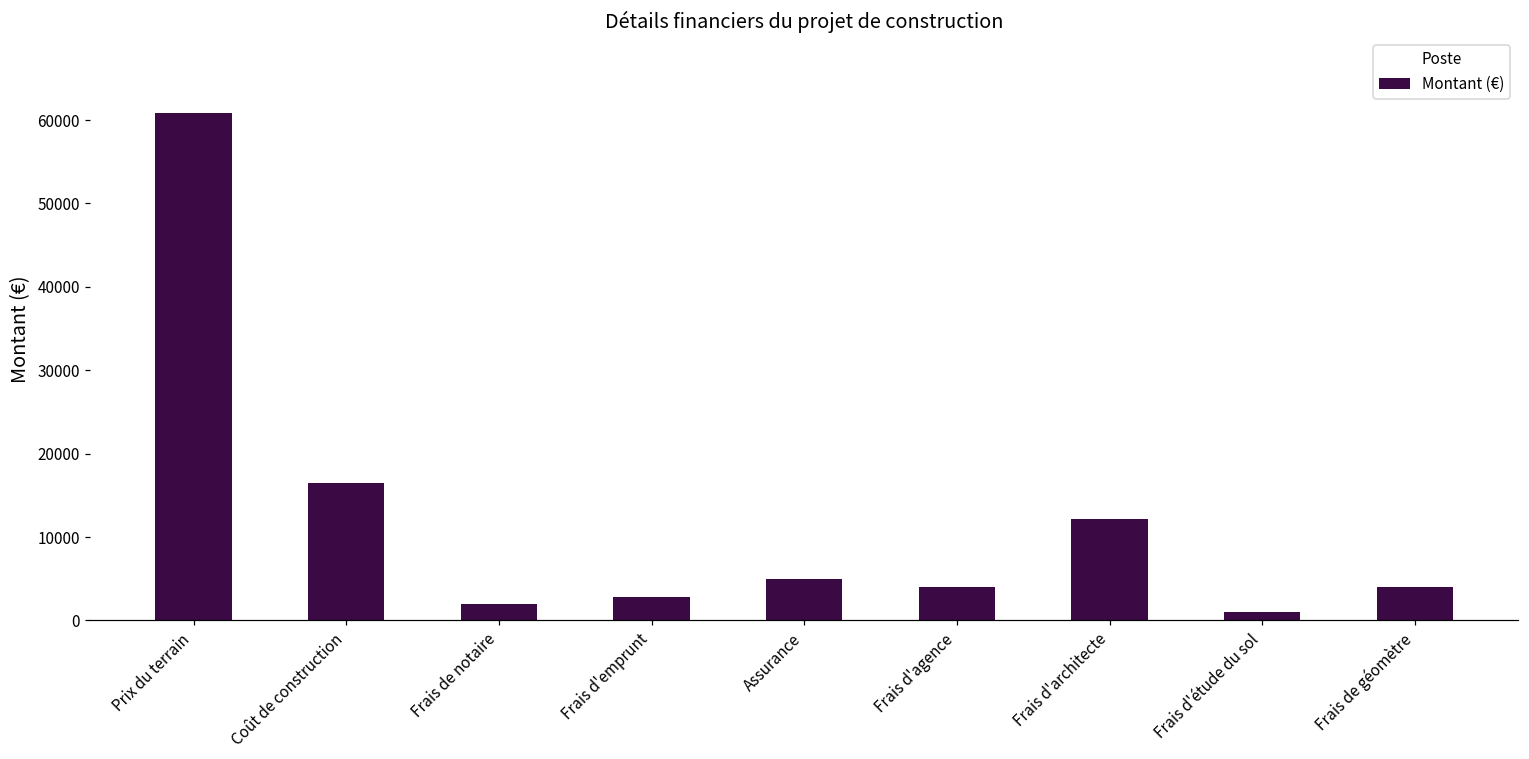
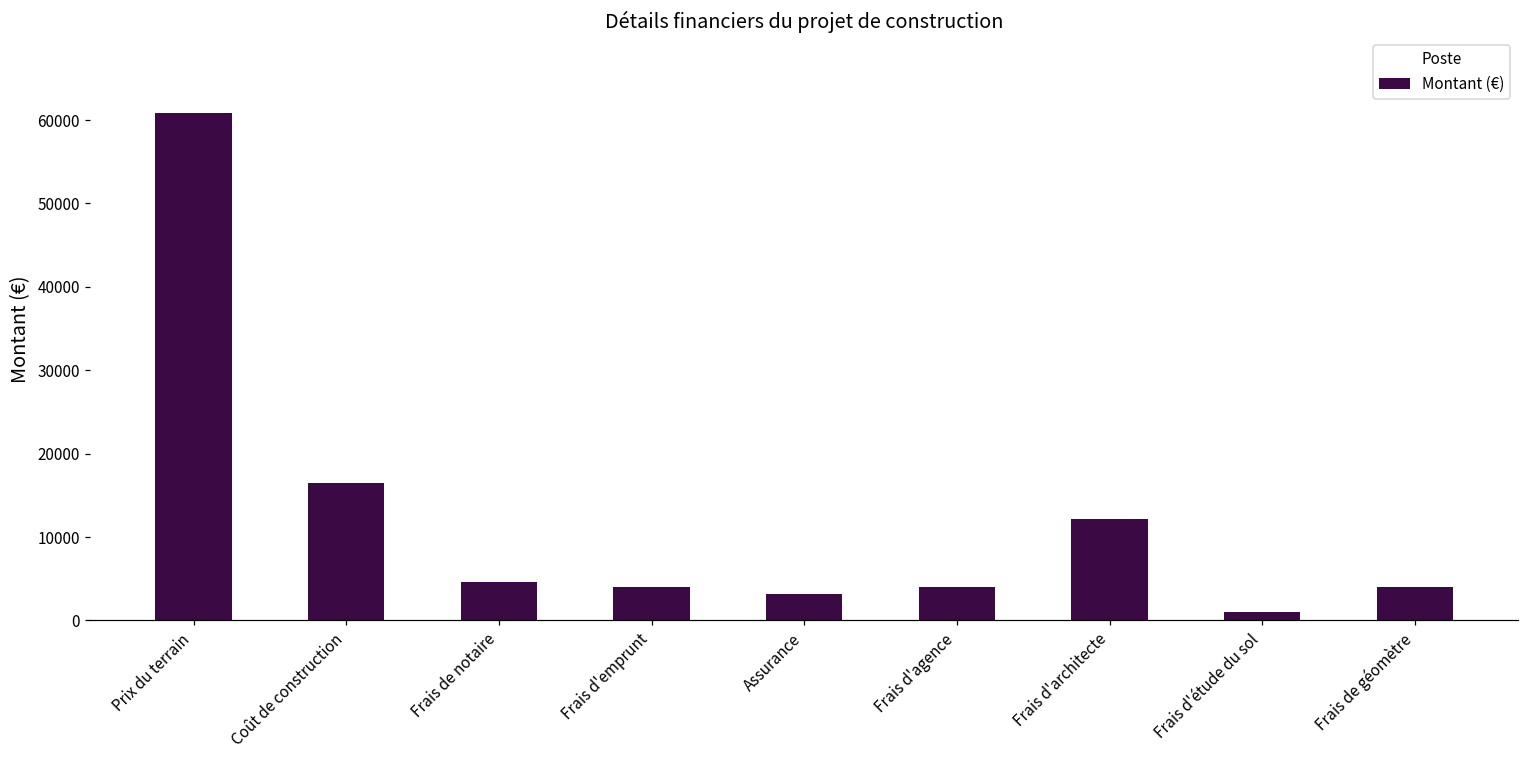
Frais de notaire: 2000 -> 5000
Frais d'emprunt: 3000 -> 4000
Assurance: 5000 -> 3000
